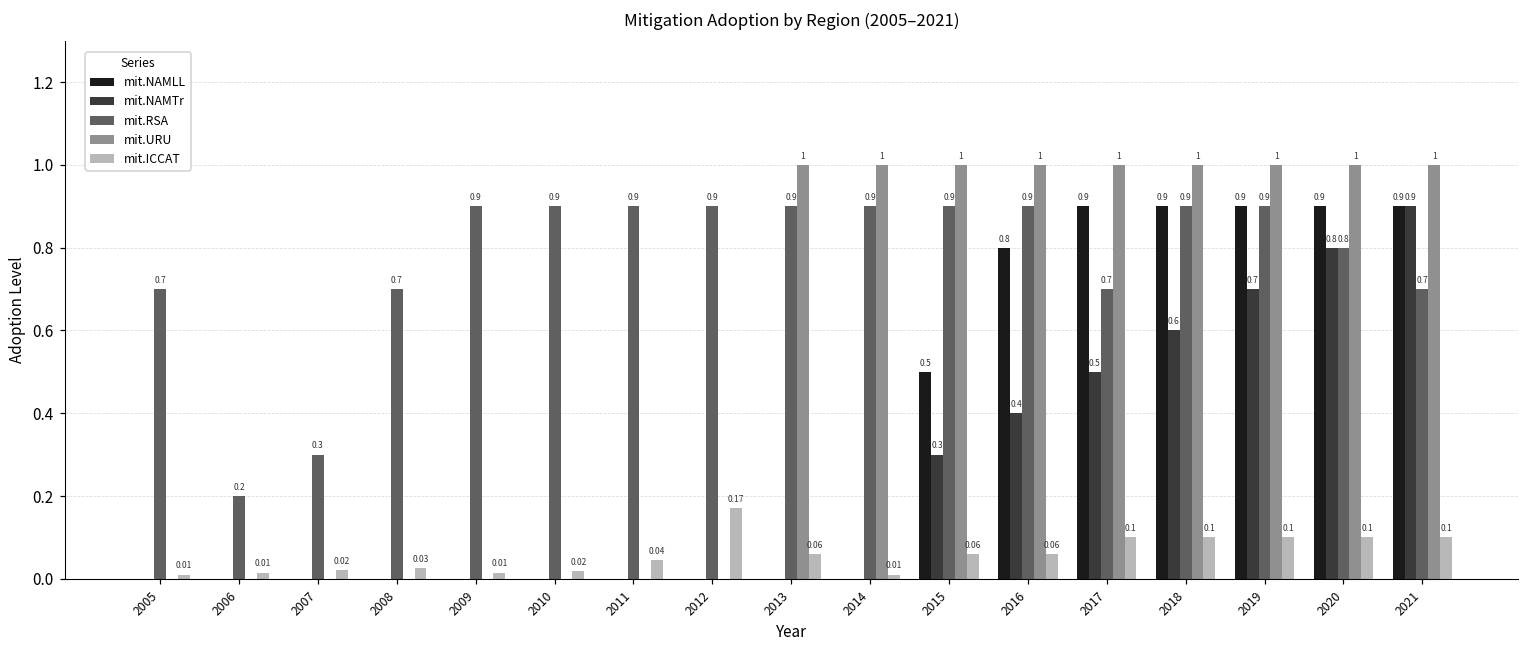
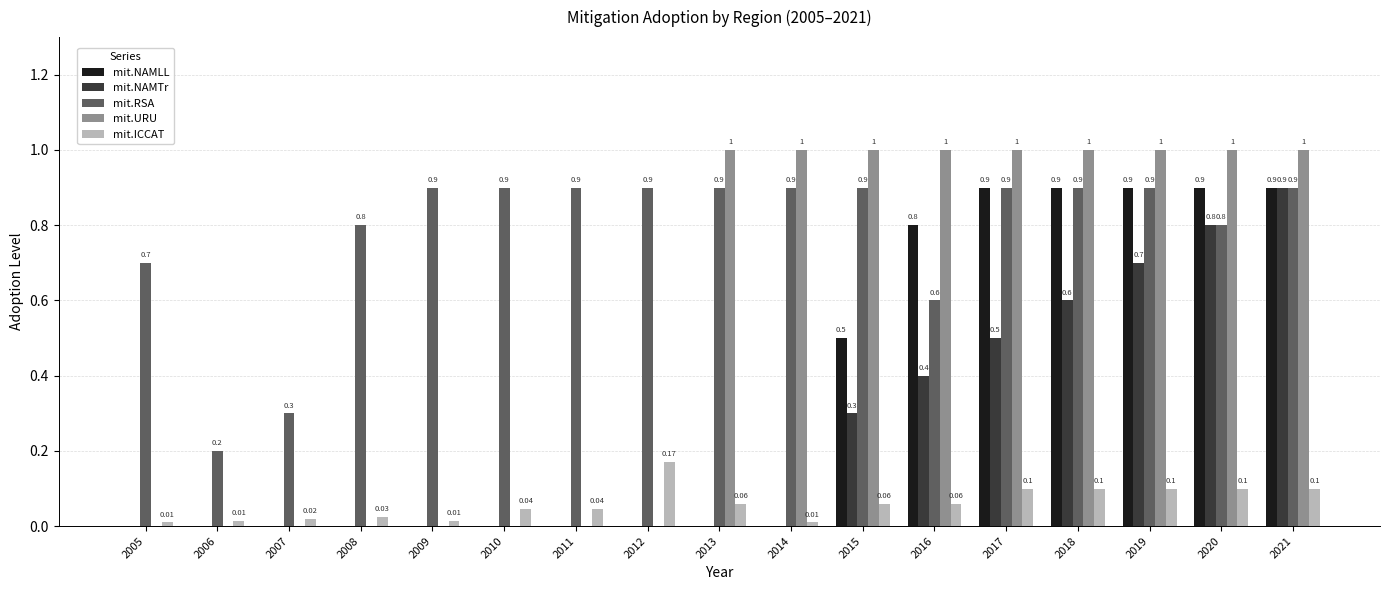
mit.RSA, 2008: 0.7 -> 0.8
mit.ICCAT, 2010: 0.02 -> 0.04
mit.RSA, 2016: 0.9 -> 0.6
mit.RSA, 2017: 0.7 -> 0.9
mit.RSA, 2021: 0.7 -> 0.9
